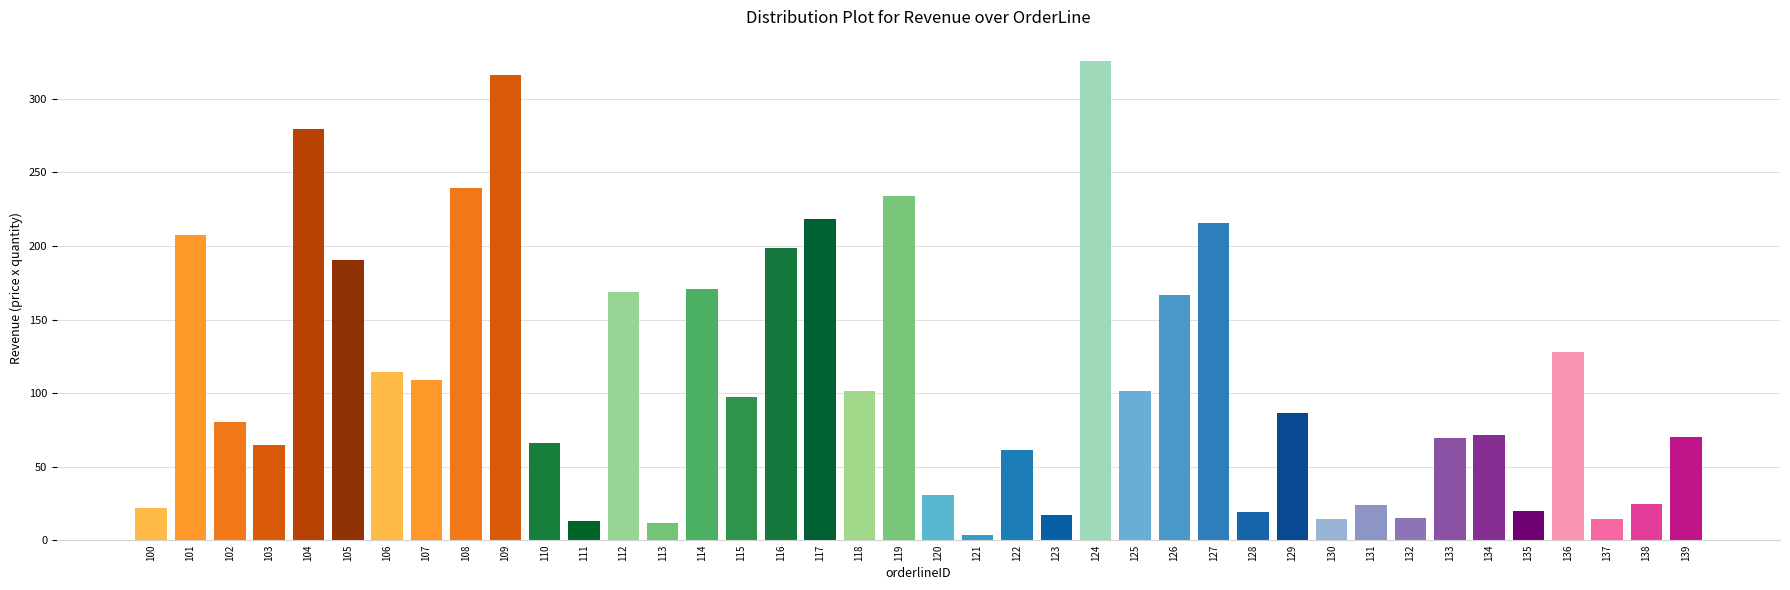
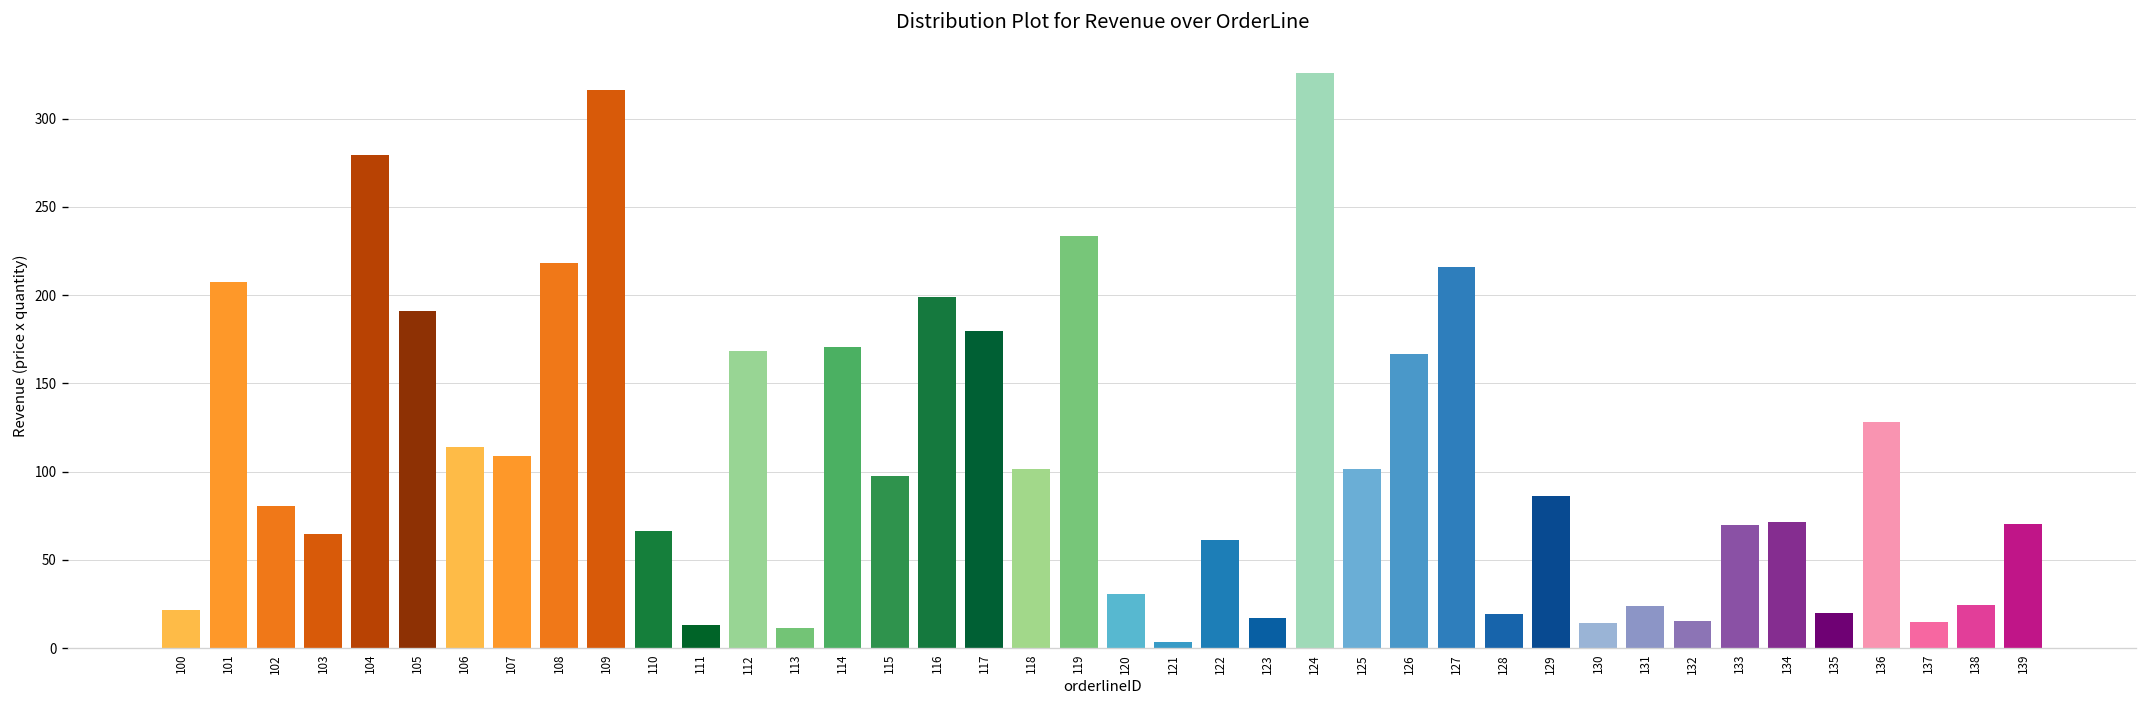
108: 240 -> 218
117: 218 -> 180
